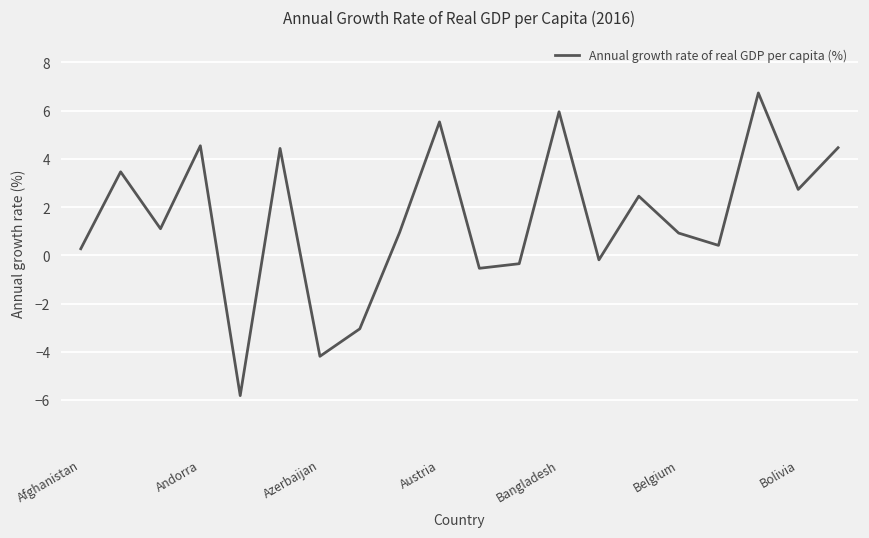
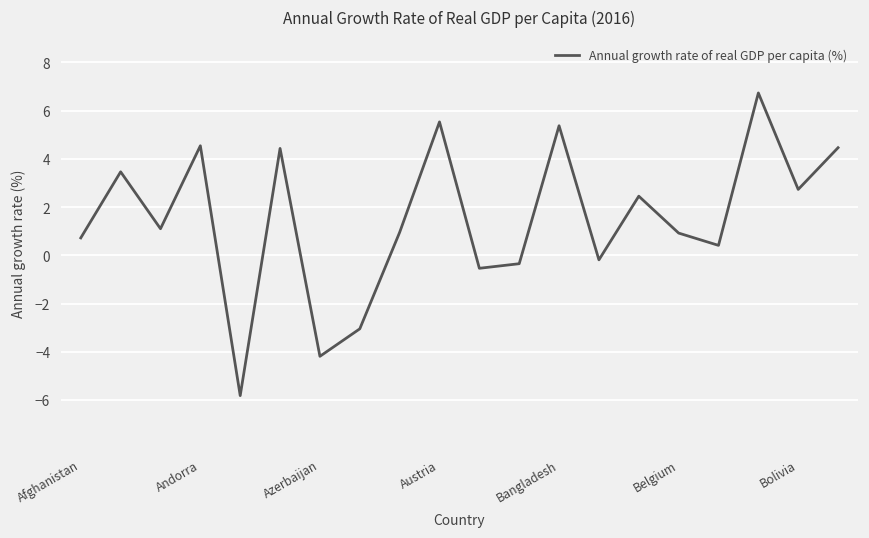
Afghanistan: 0.3 -> 0.7
Bangladesh: 6.0 -> 5.4
